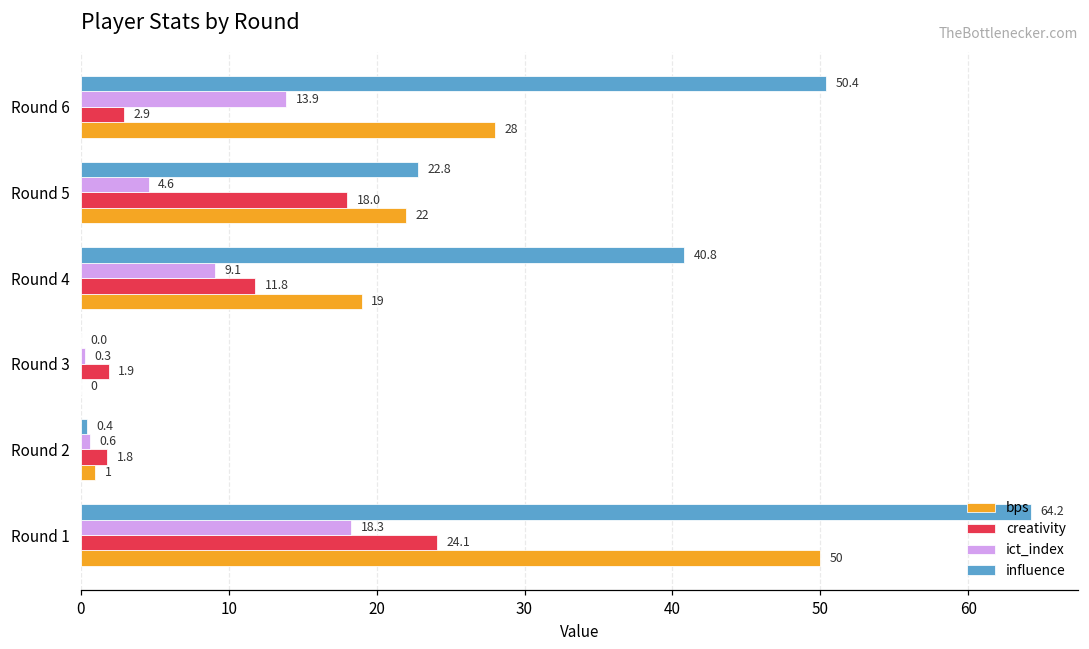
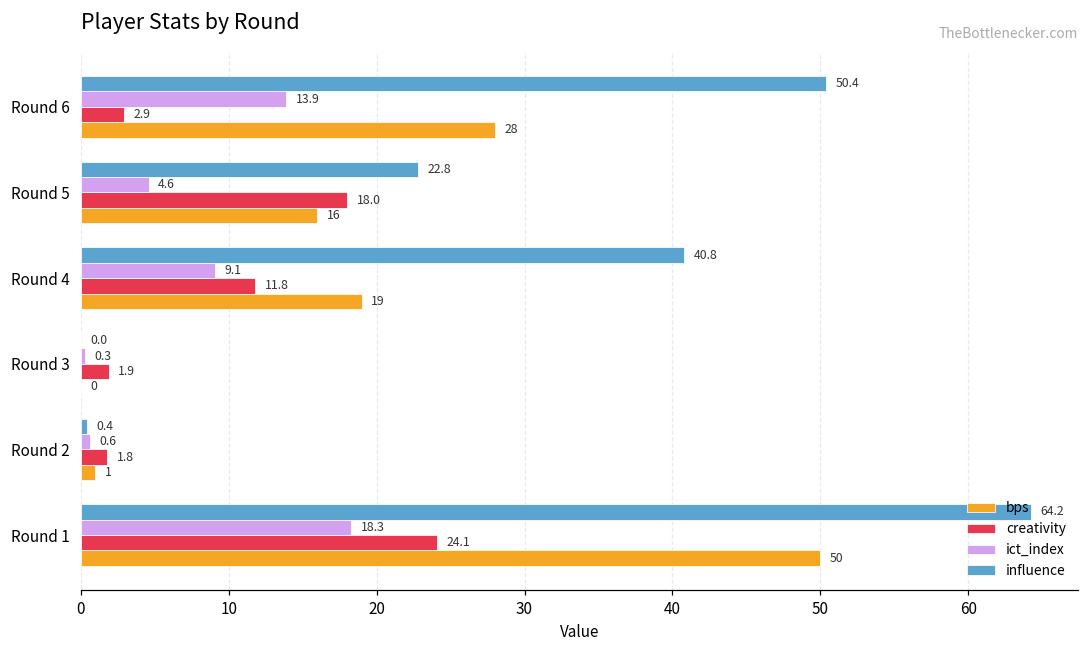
bps, Round 5: 22 -> 16
